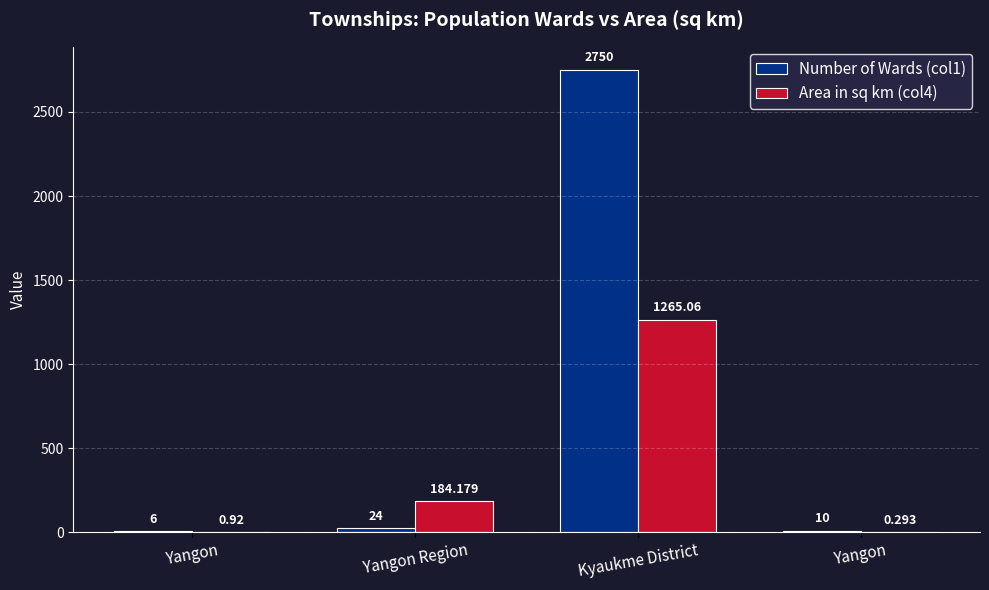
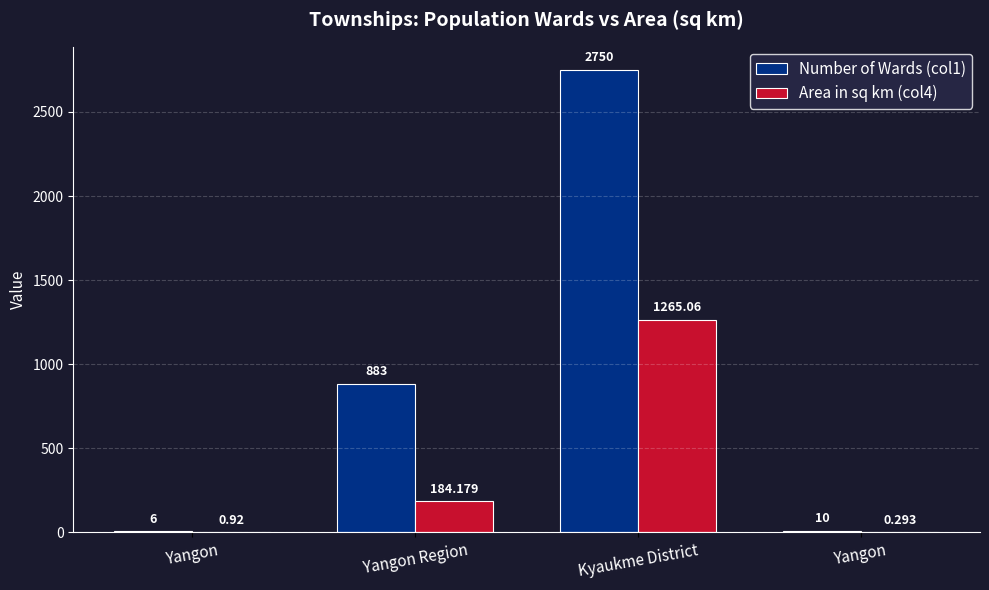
Number of Wards (col1), Yangon Region: 24 -> 883
